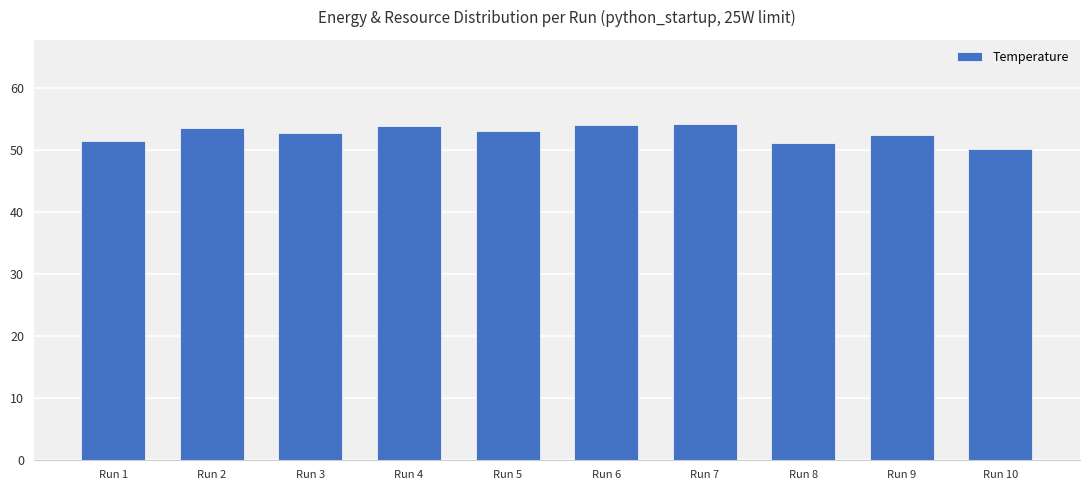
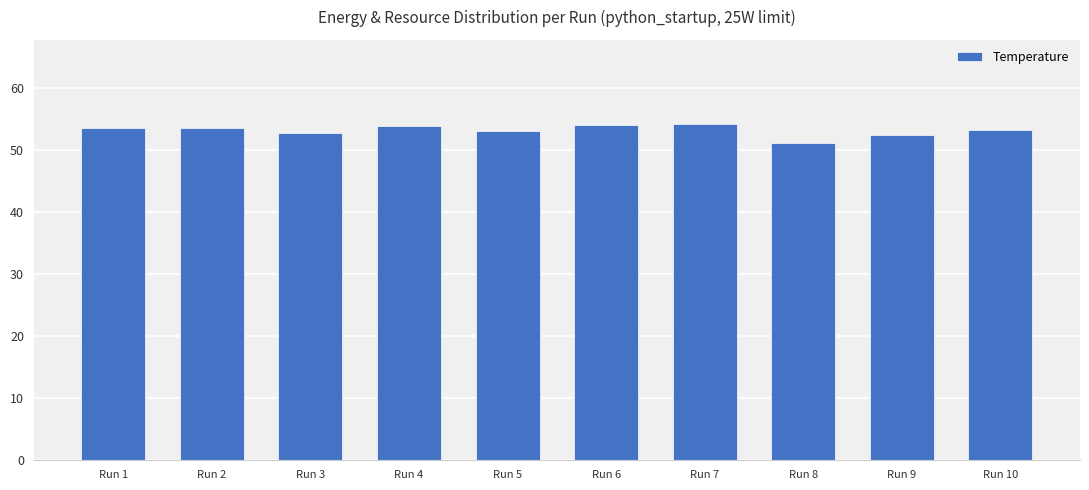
Run 1: 52 -> 54
Run 10: 50 -> 53
